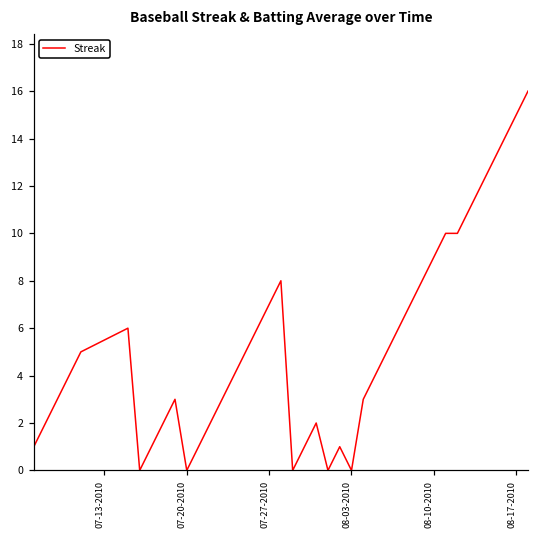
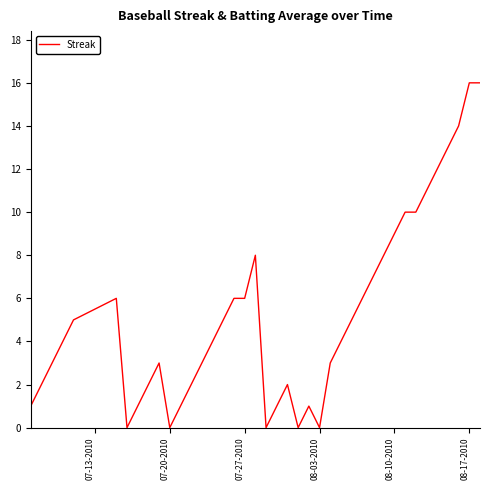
07-27-2010: 7 -> 6
08-17-2010: 15 -> 16
